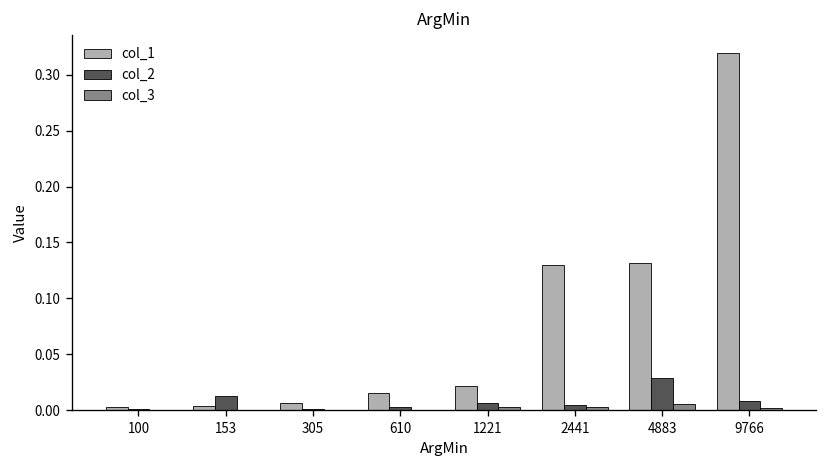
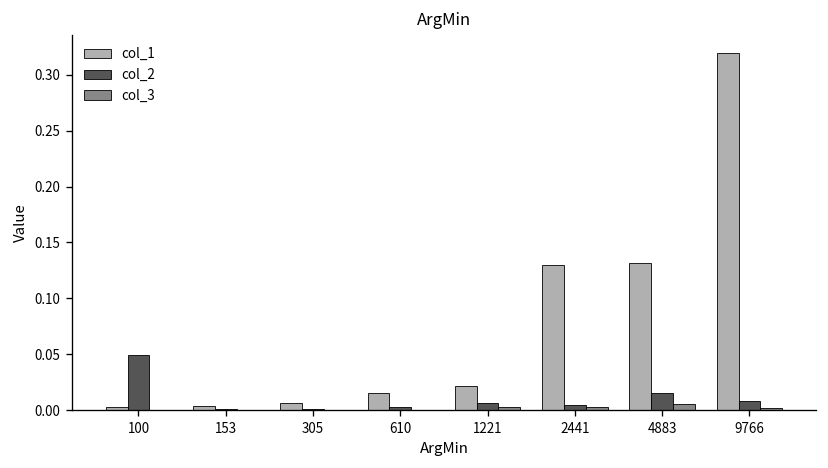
col_2, 100: 0.00 -> 0.05
col_2, 153: 0.01 -> 0.00
col_2, 4883: 0.03 -> 0.02
